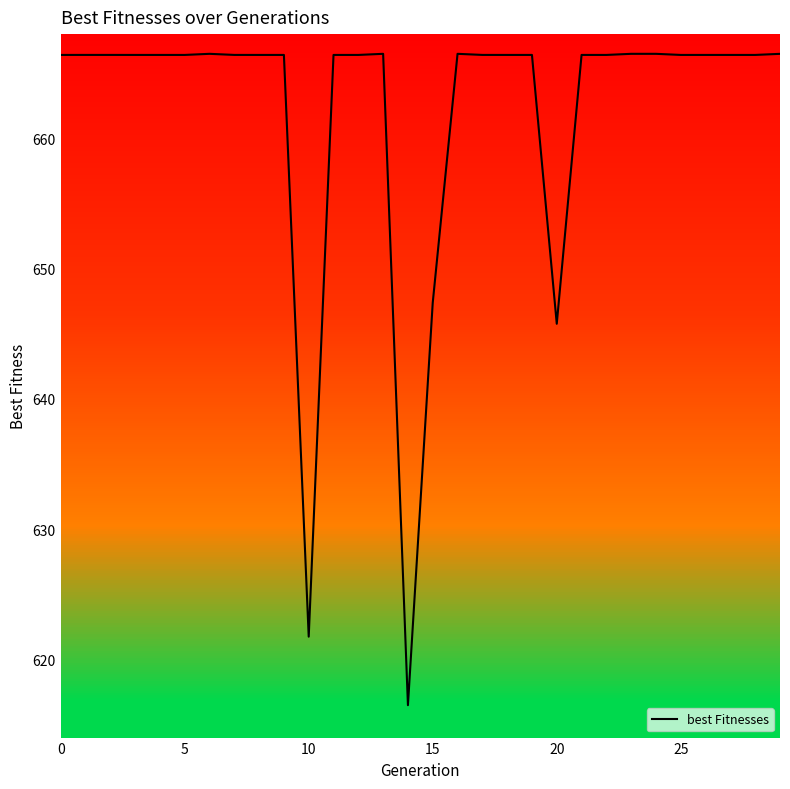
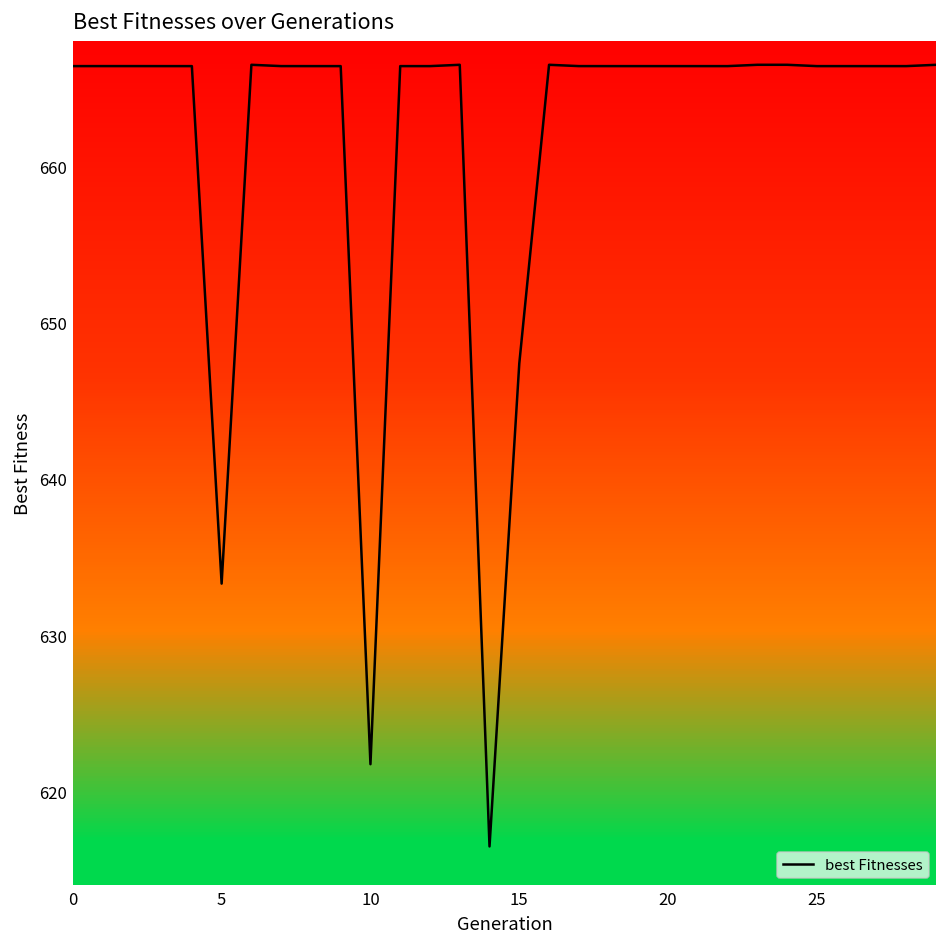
5: 666.4 -> 633.3
20: 645.8 -> 666.4
